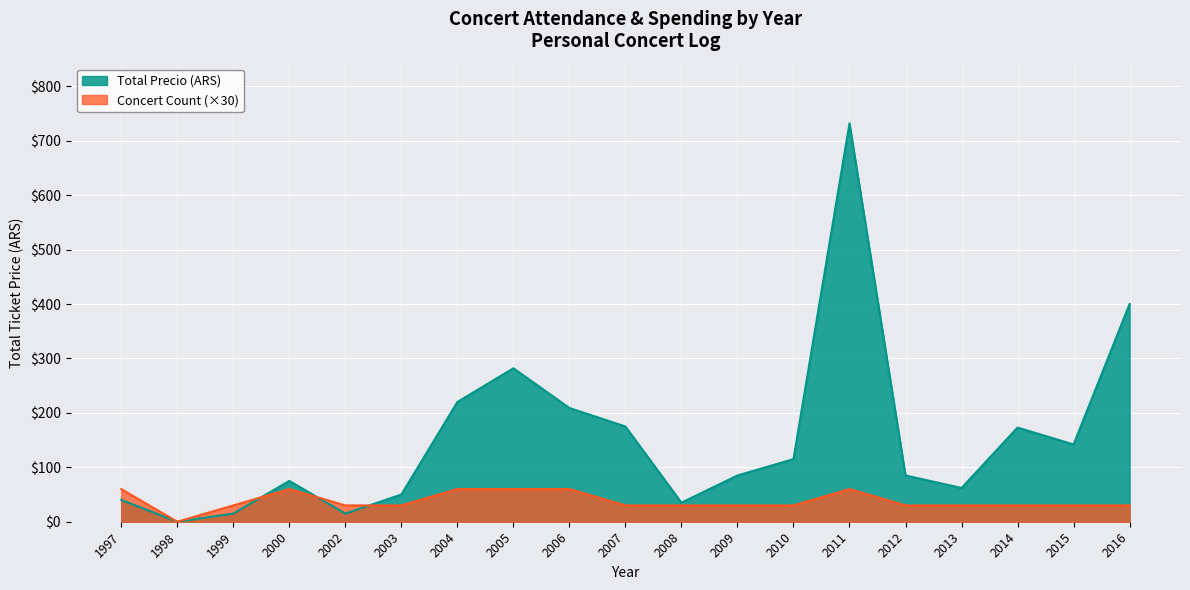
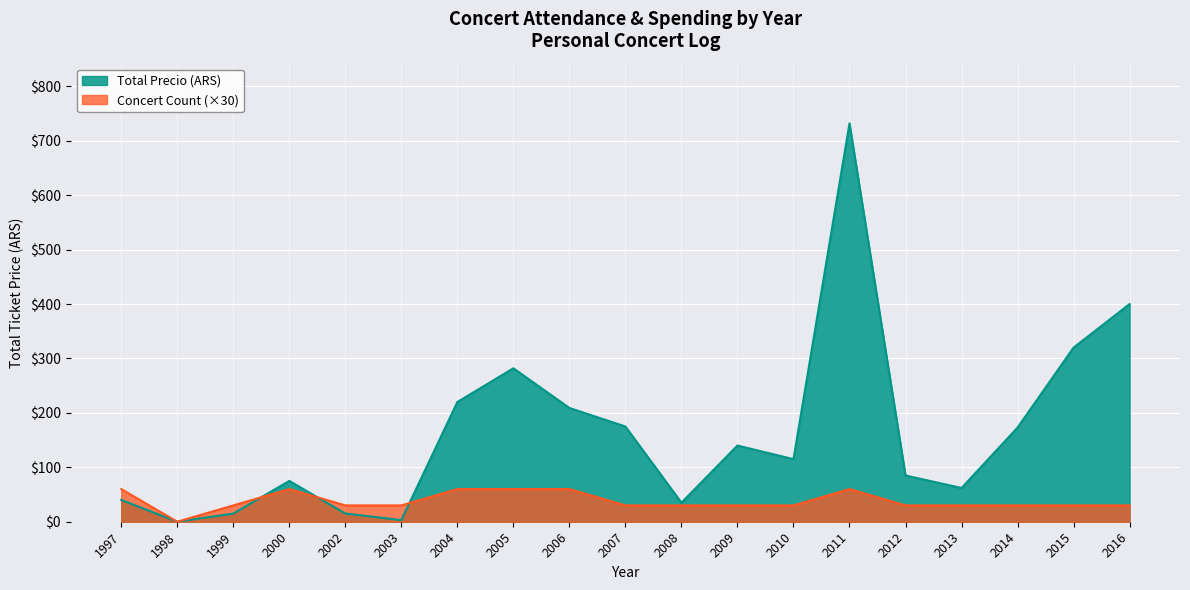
Total Precio (ARS), 2003: $50 -> $0
Total Precio (ARS), 2009: $90 -> $140
Total Precio (ARS), 2015: $140 -> $320
